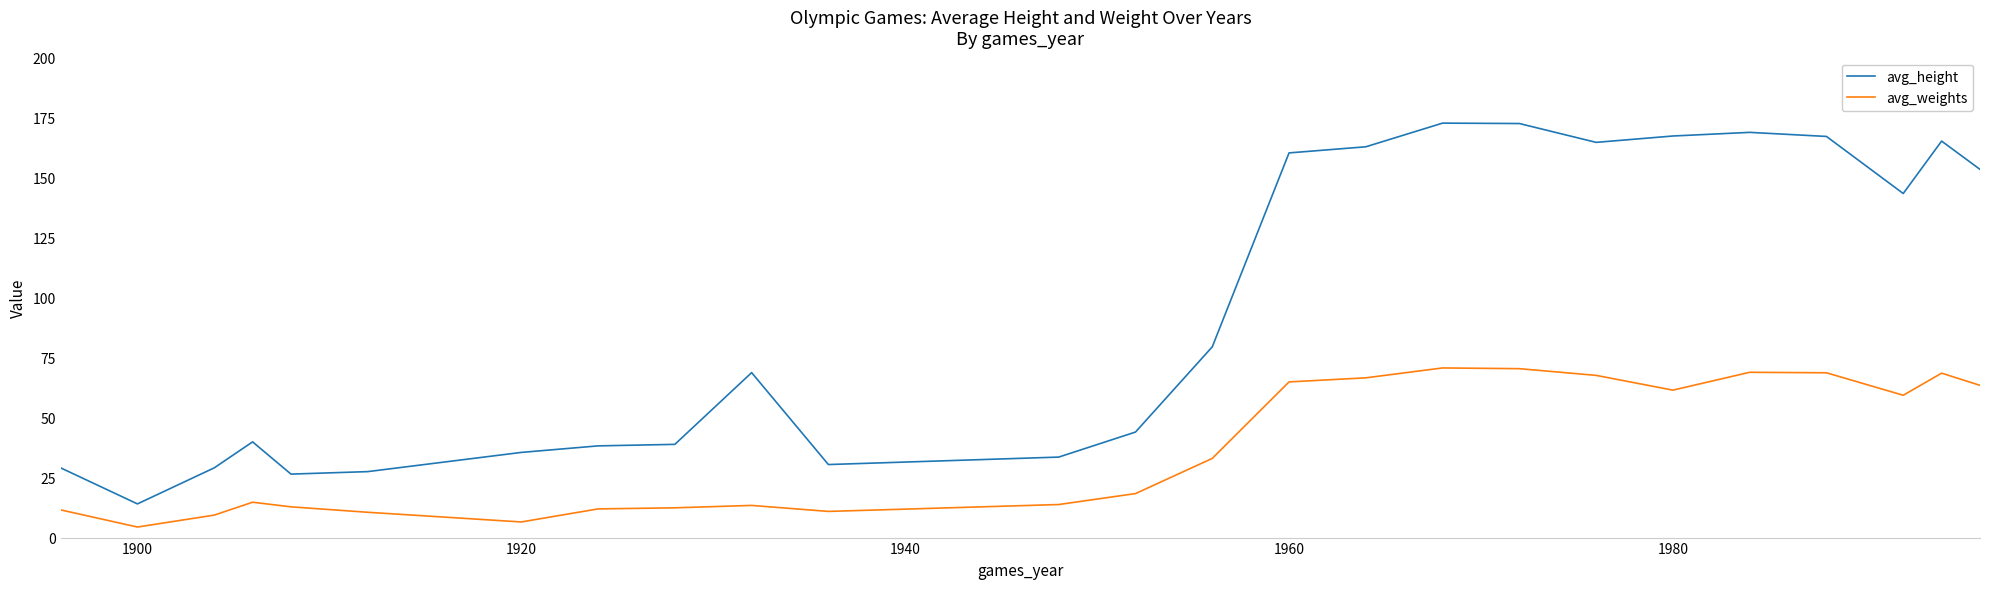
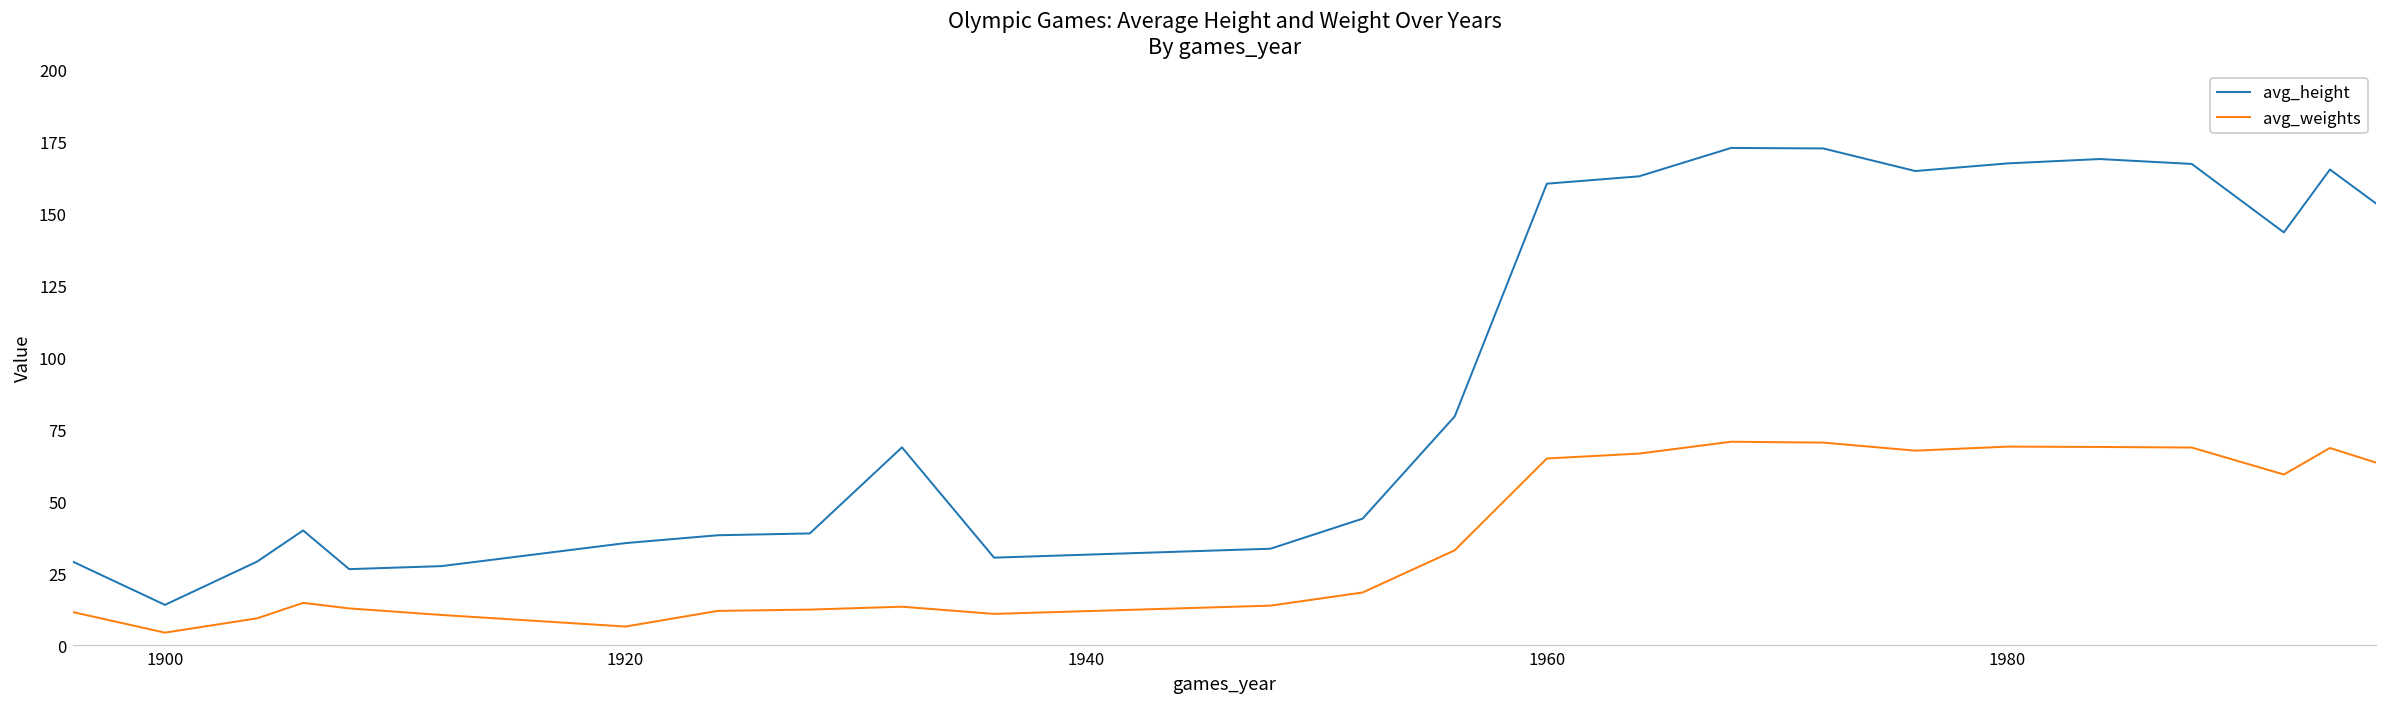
avg_weights, 1980: 61 -> 69
